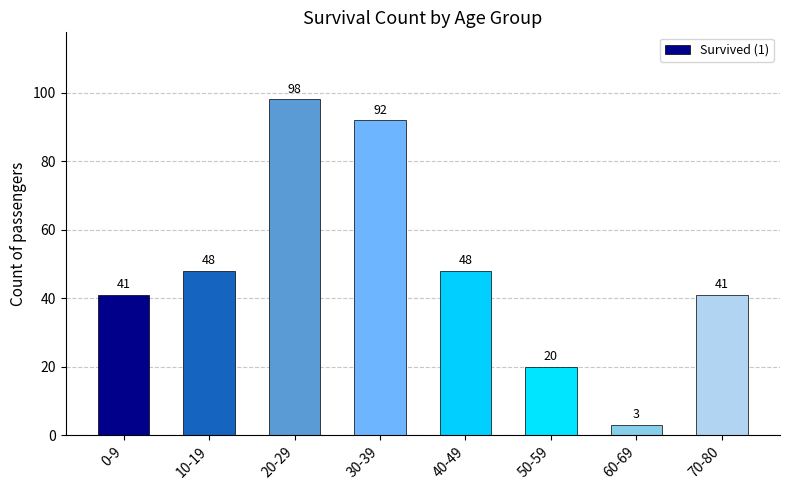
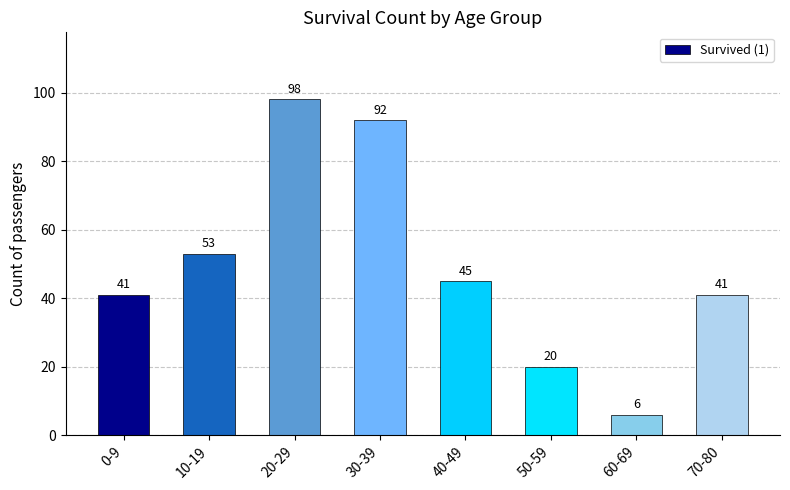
10-19: 48 -> 53
40-49: 48 -> 45
60-69: 3 -> 6
